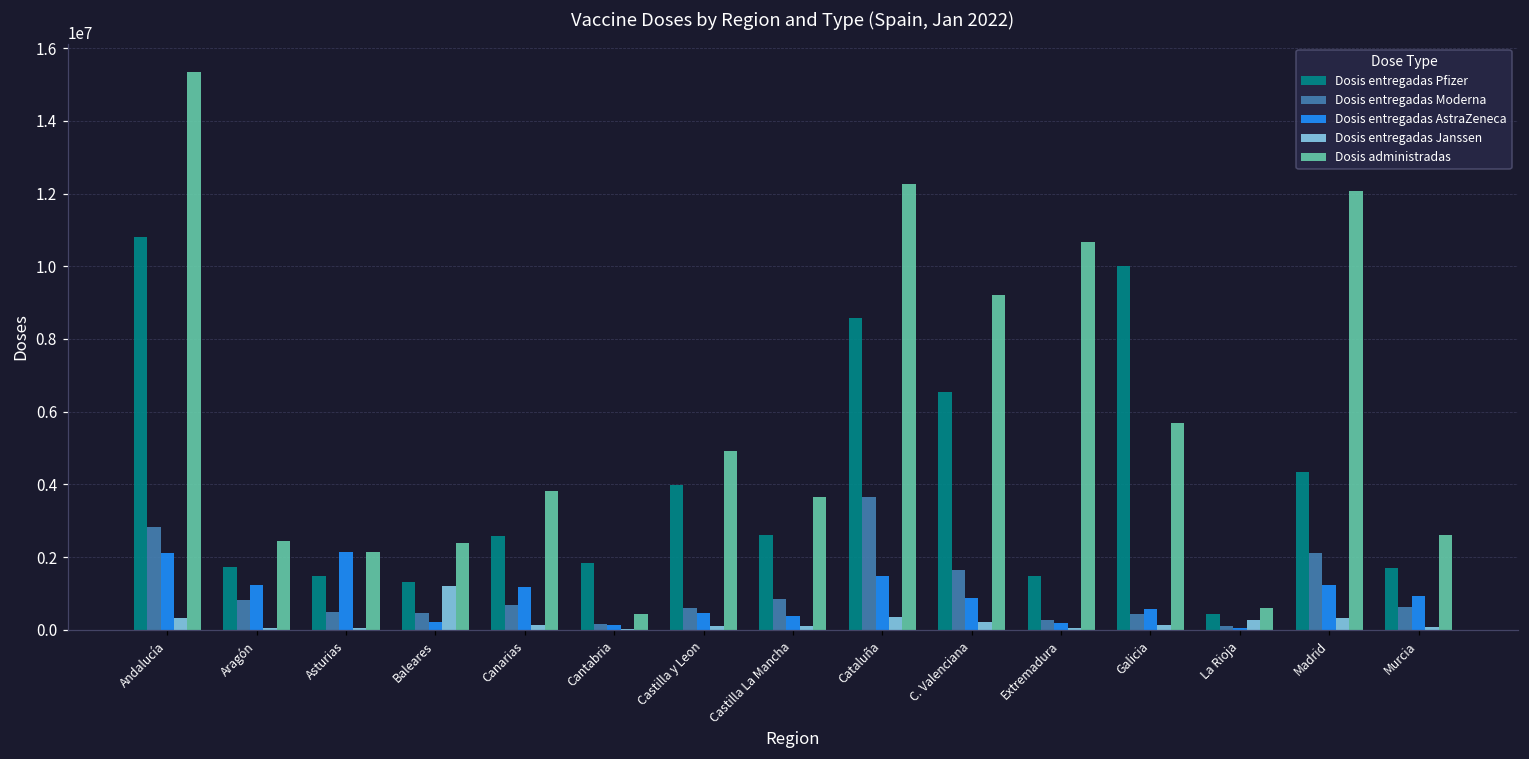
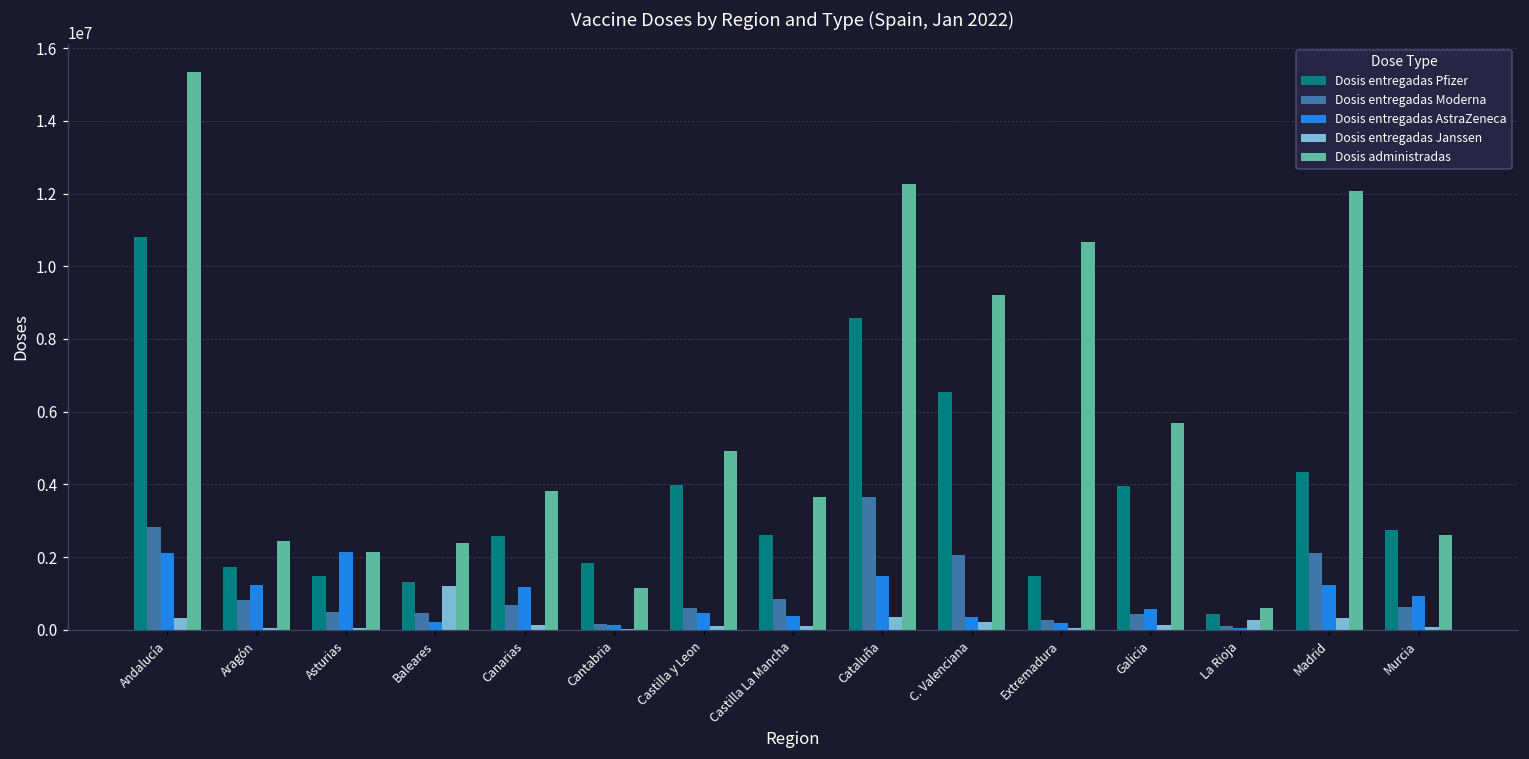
Dosis administradas, Cantabria: 400000 -> 1200000
Dosis entregadas Moderna, C. Valenciana: 1600000 -> 2000000
Dosis entregadas AstraZeneca, C. Valenciana: 900000 -> 400000
Dosis entregadas Pfizer, Galicia: 10000000 -> 4000000
Dosis entregadas Pfizer, Murcia: 1700000 -> 2700000
